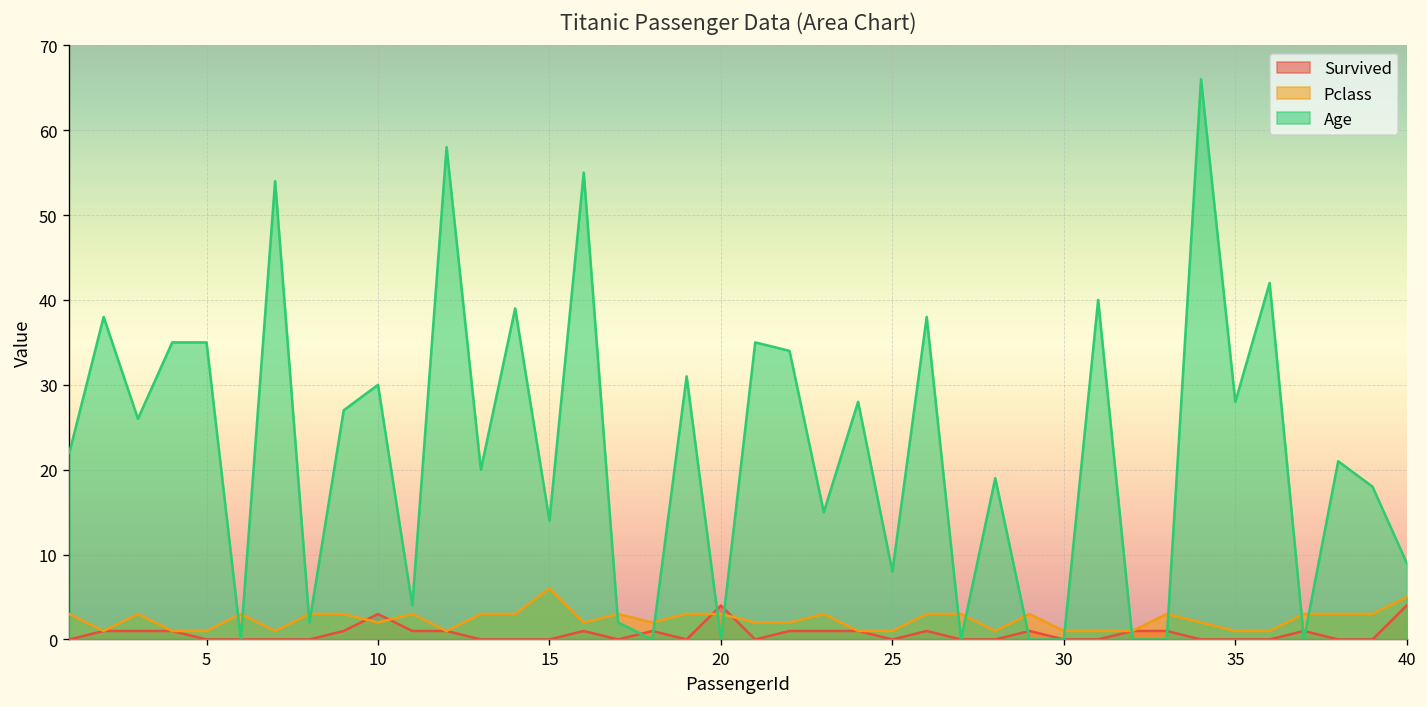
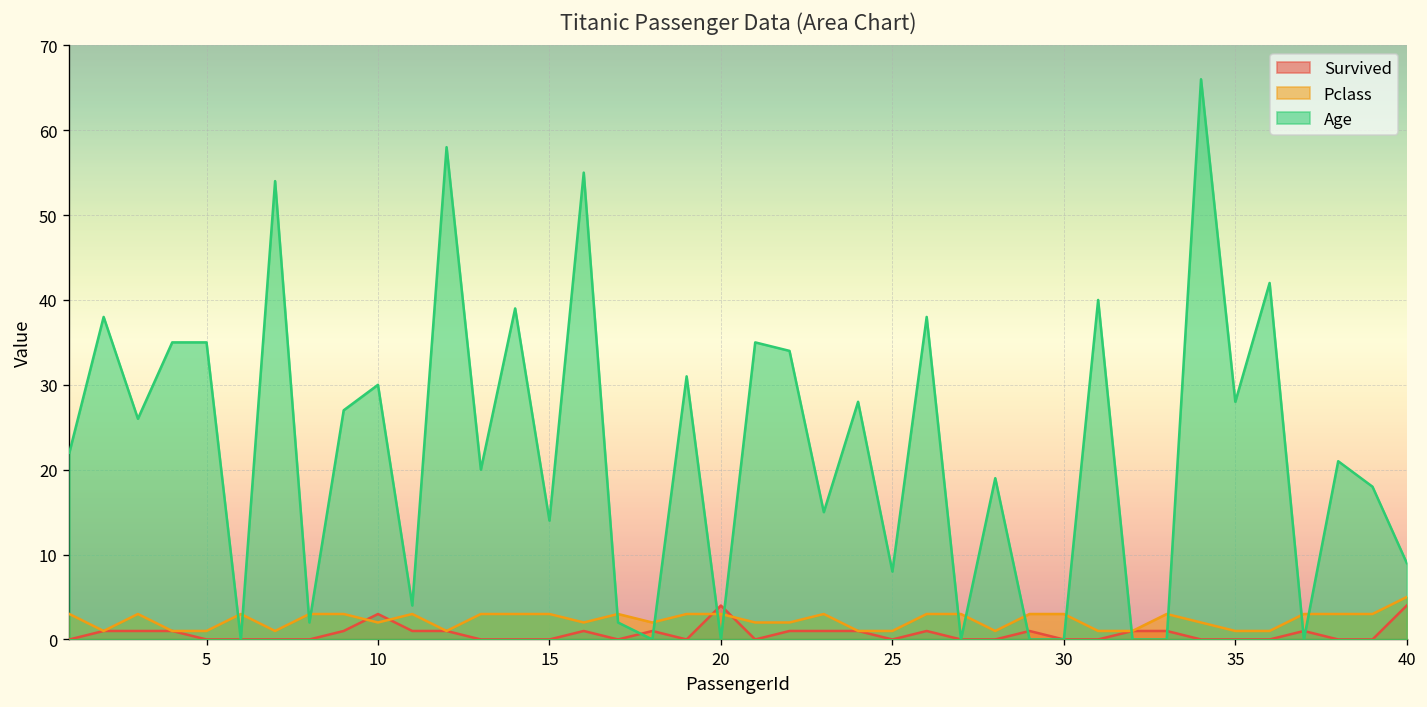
Pclass, 15: 6 -> 3
Pclass, 30: 1 -> 3
